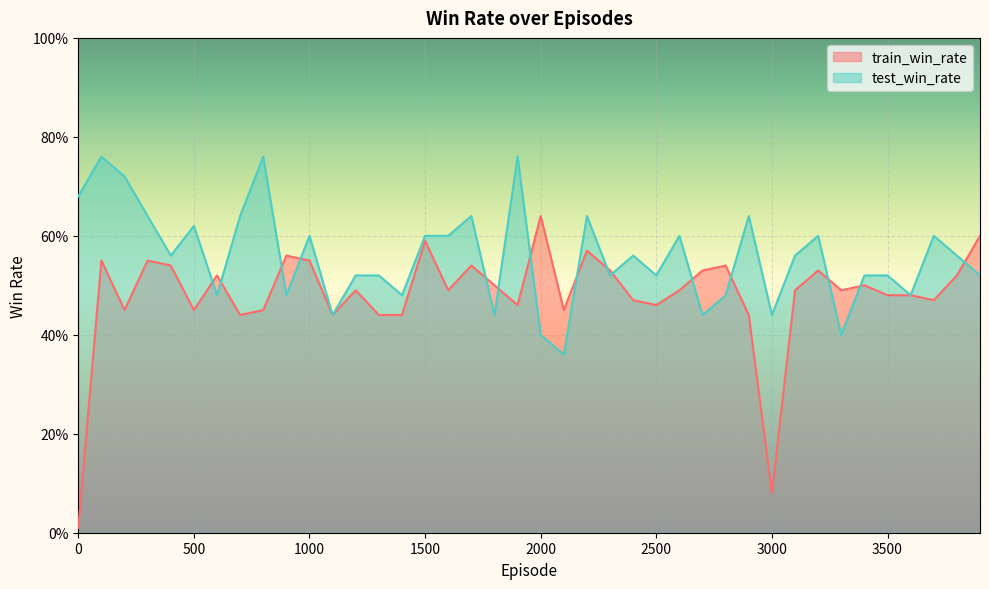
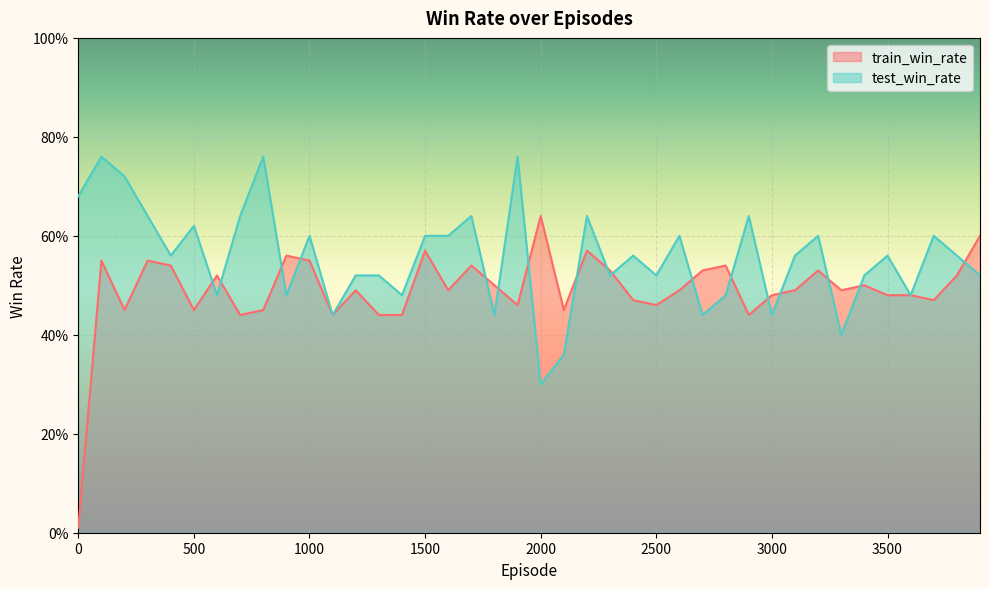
train_win_rate, 1500: 59% -> 57%
test_win_rate, 2000: 40% -> 30%
train_win_rate, 3000: 8% -> 48%
test_win_rate, 3500: 52% -> 56%
